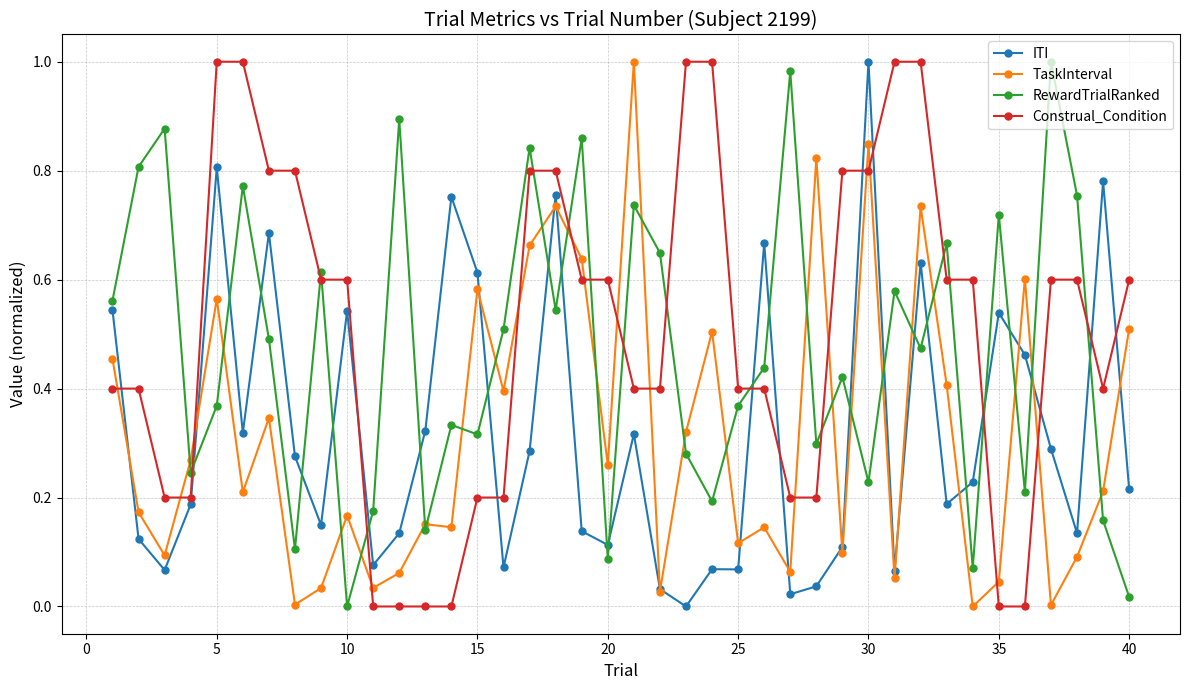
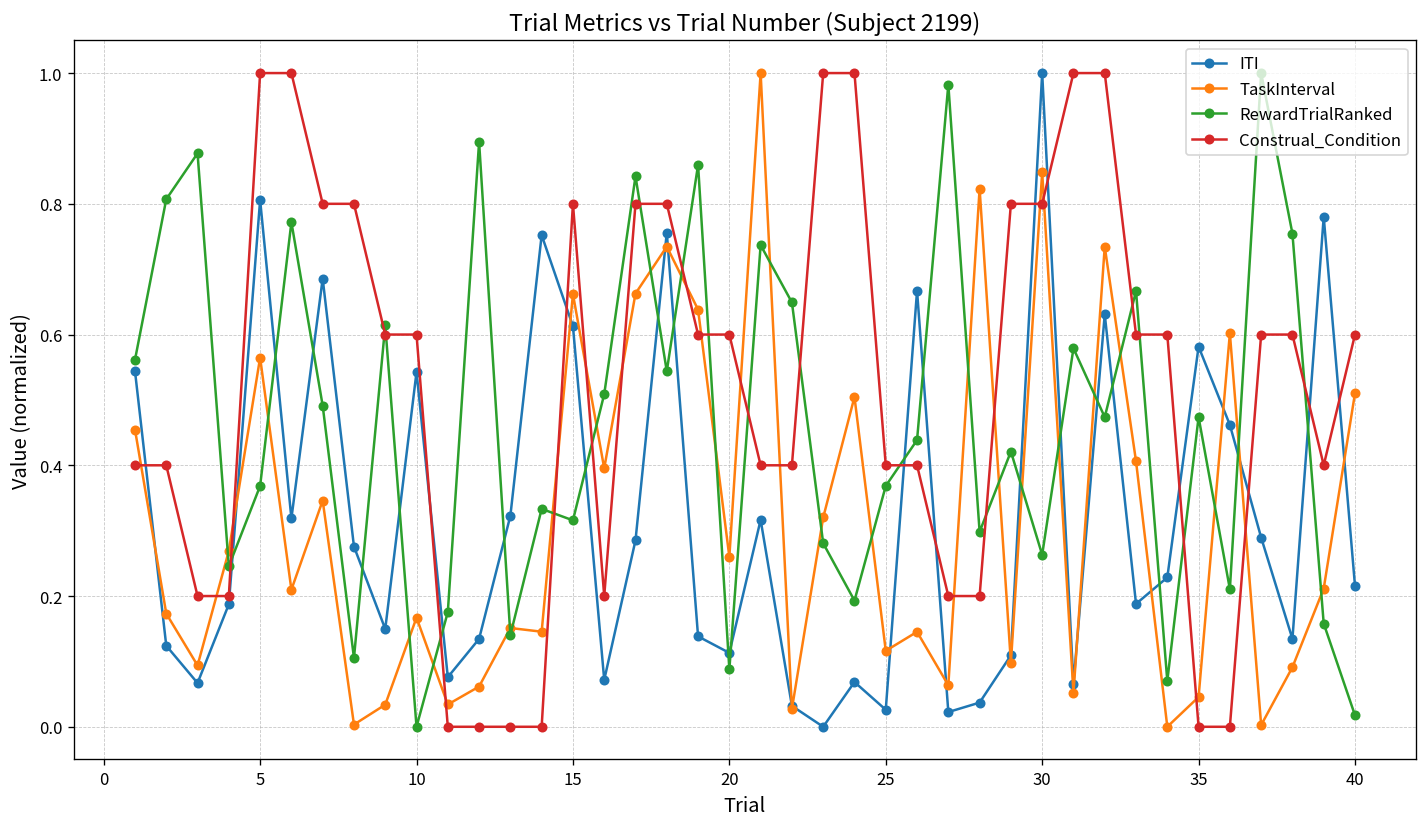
TaskInterval, 15: 0.58 -> 0.66
Construal_Condition, 15: 0.20 -> 0.80
ITI, 25: 0.07 -> 0.03
RewardTrialRanked, 30: 0.23 -> 0.26
ITI, 35: 0.54 -> 0.58
RewardTrialRanked, 35: 0.72 -> 0.47
